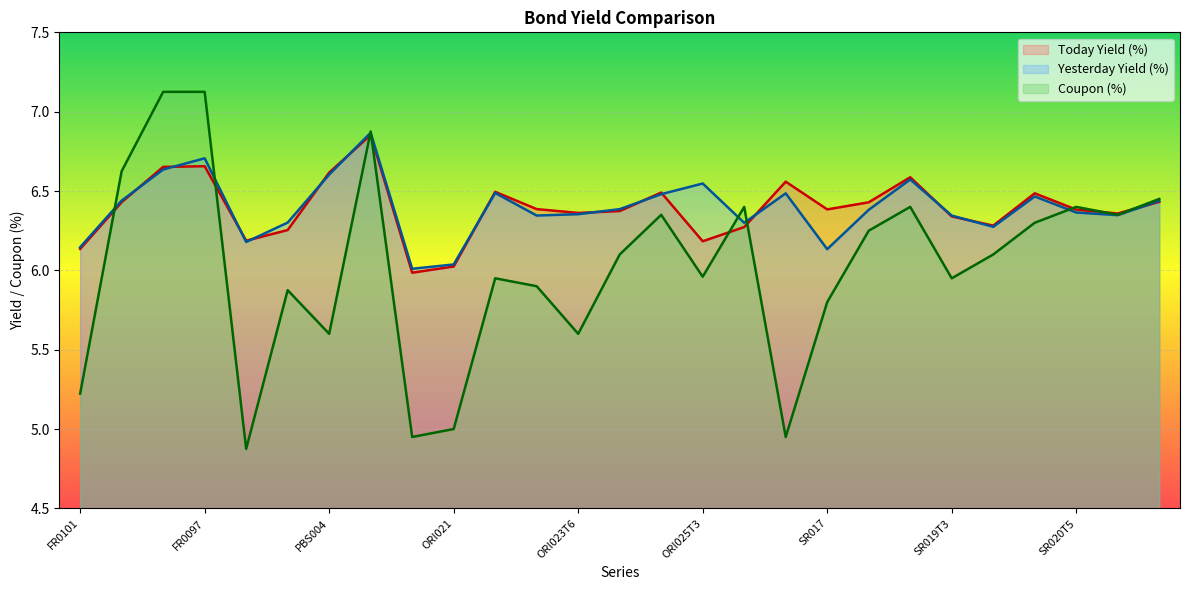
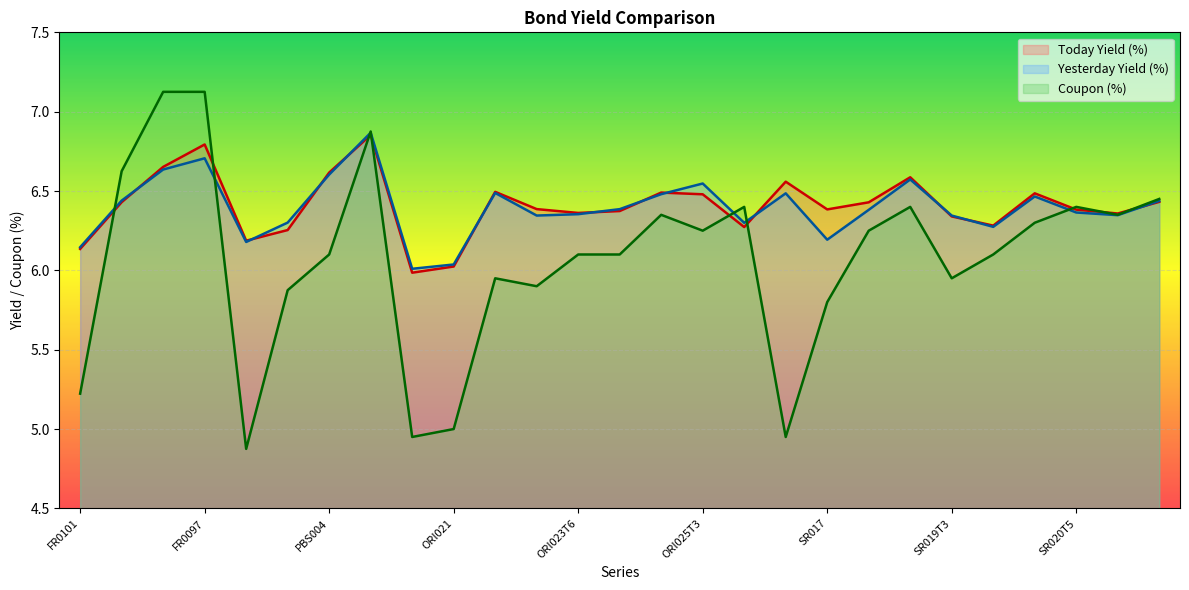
Today Yield (%), FR0097: 6.66 -> 6.79
Coupon (%), PBS004: 5.6 -> 6.1
Coupon (%), ORI023T6: 5.6 -> 6.1
Today Yield (%), ORI025T3: 6.18 -> 6.48
Coupon (%), ORI025T3: 5.96 -> 6.25
Yesterday Yield (%), SR017: 6.13 -> 6.19
